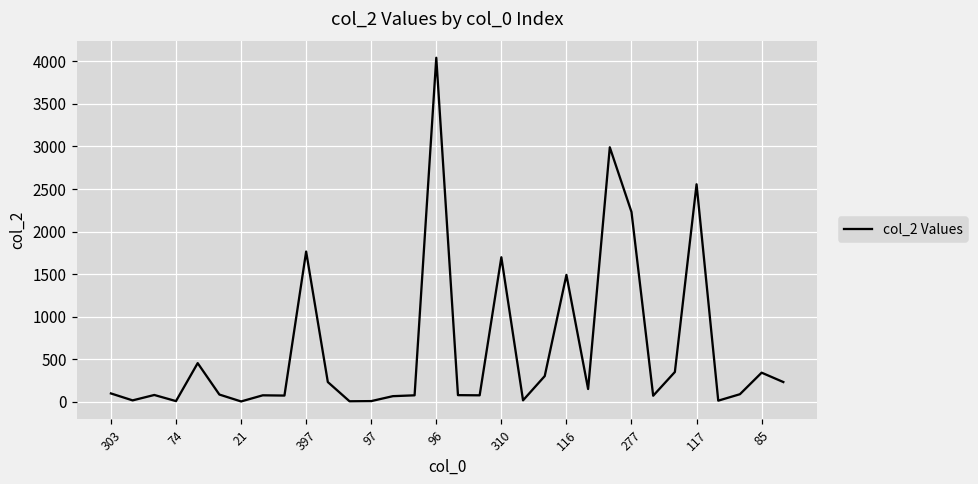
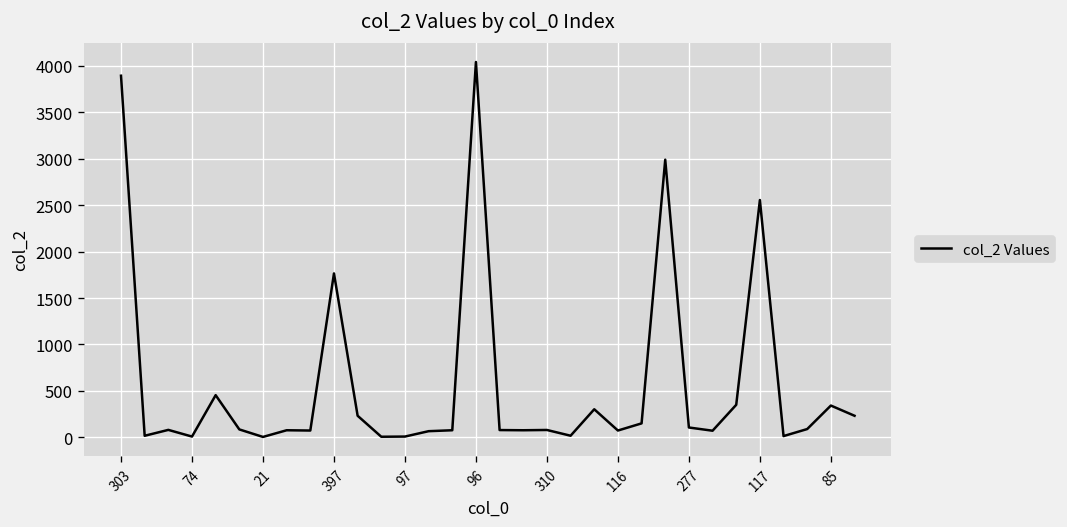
303: 100 -> 3900
310: 1700 -> 100
116: 1500 -> 100
277: 2200 -> 100
